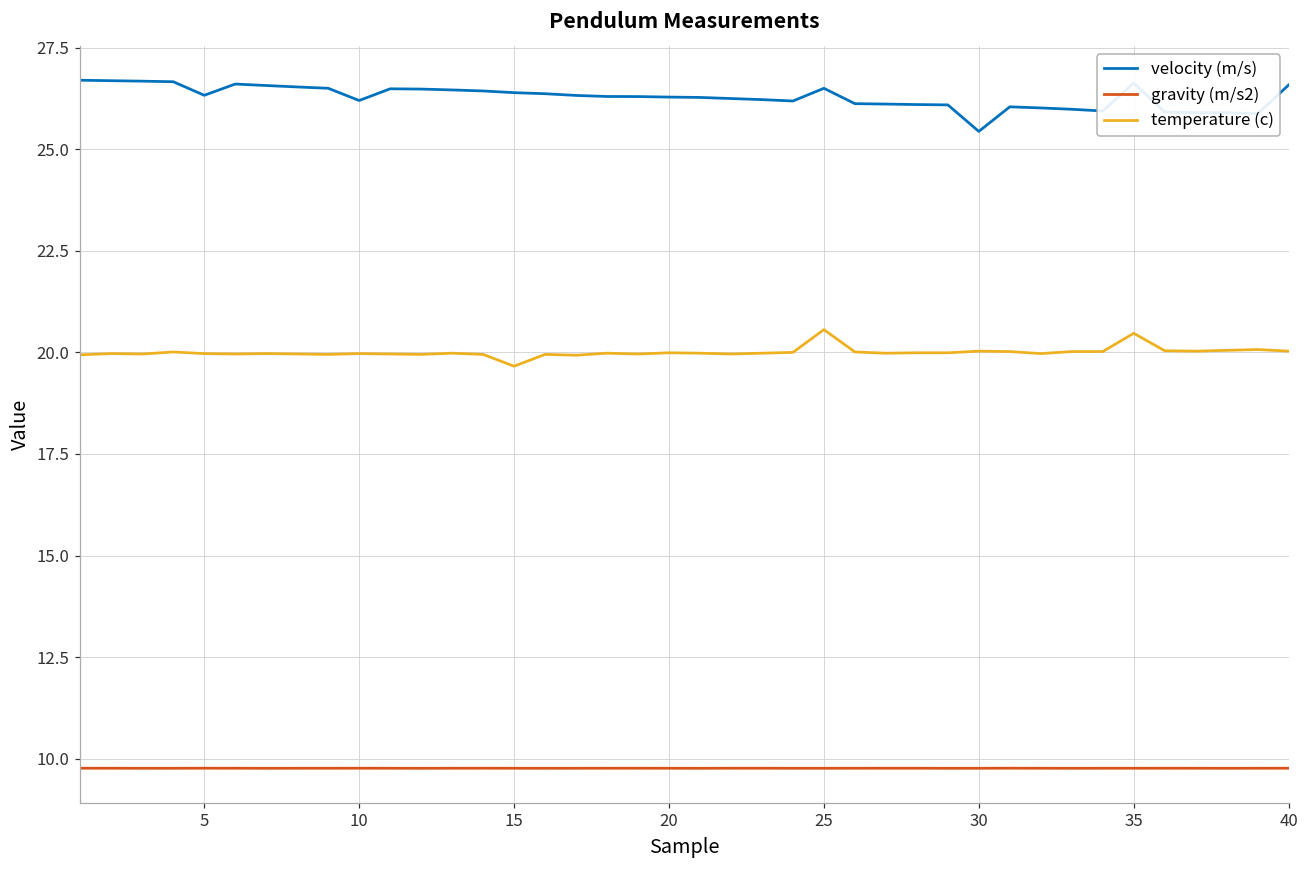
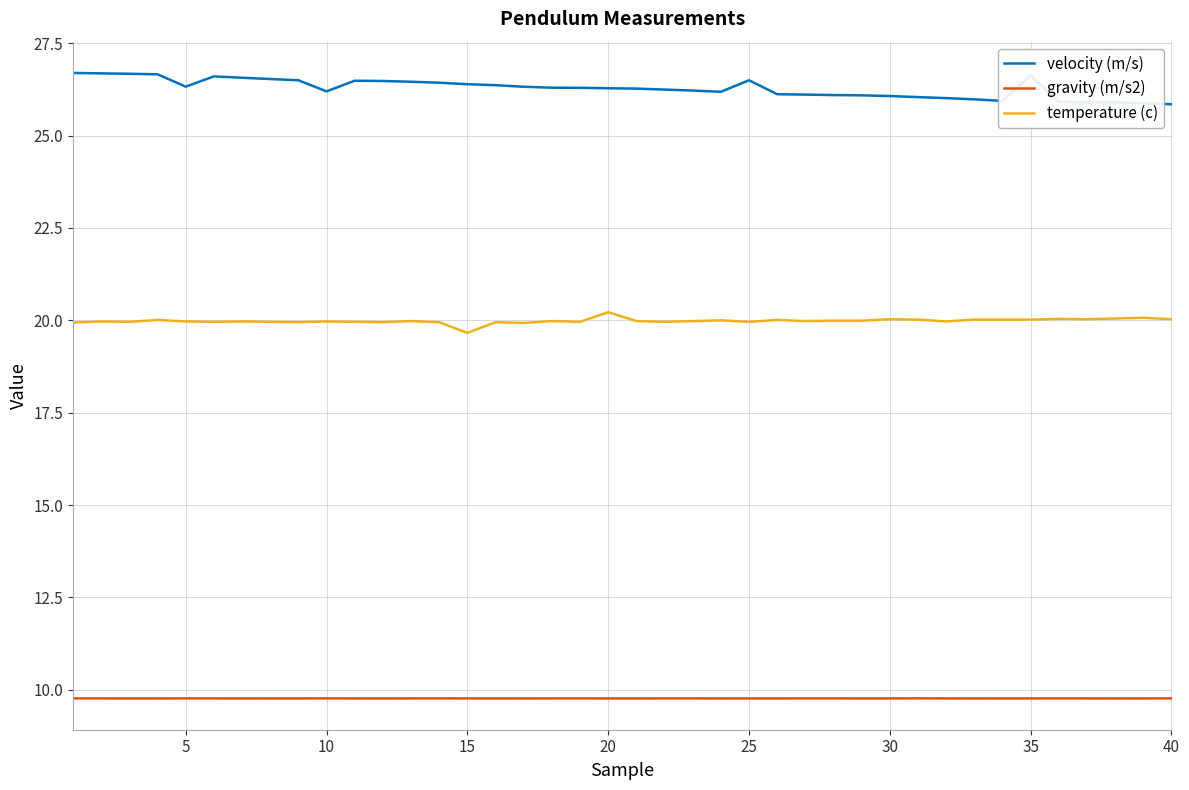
temperature (c), 20: 20.0 -> 20.2
temperature (c), 25: 20.6 -> 20.0
velocity (m/s), 30: 25.4 -> 26.1
temperature (c), 35: 20.5 -> 20.0
velocity (m/s), 40: 26.6 -> 25.8
